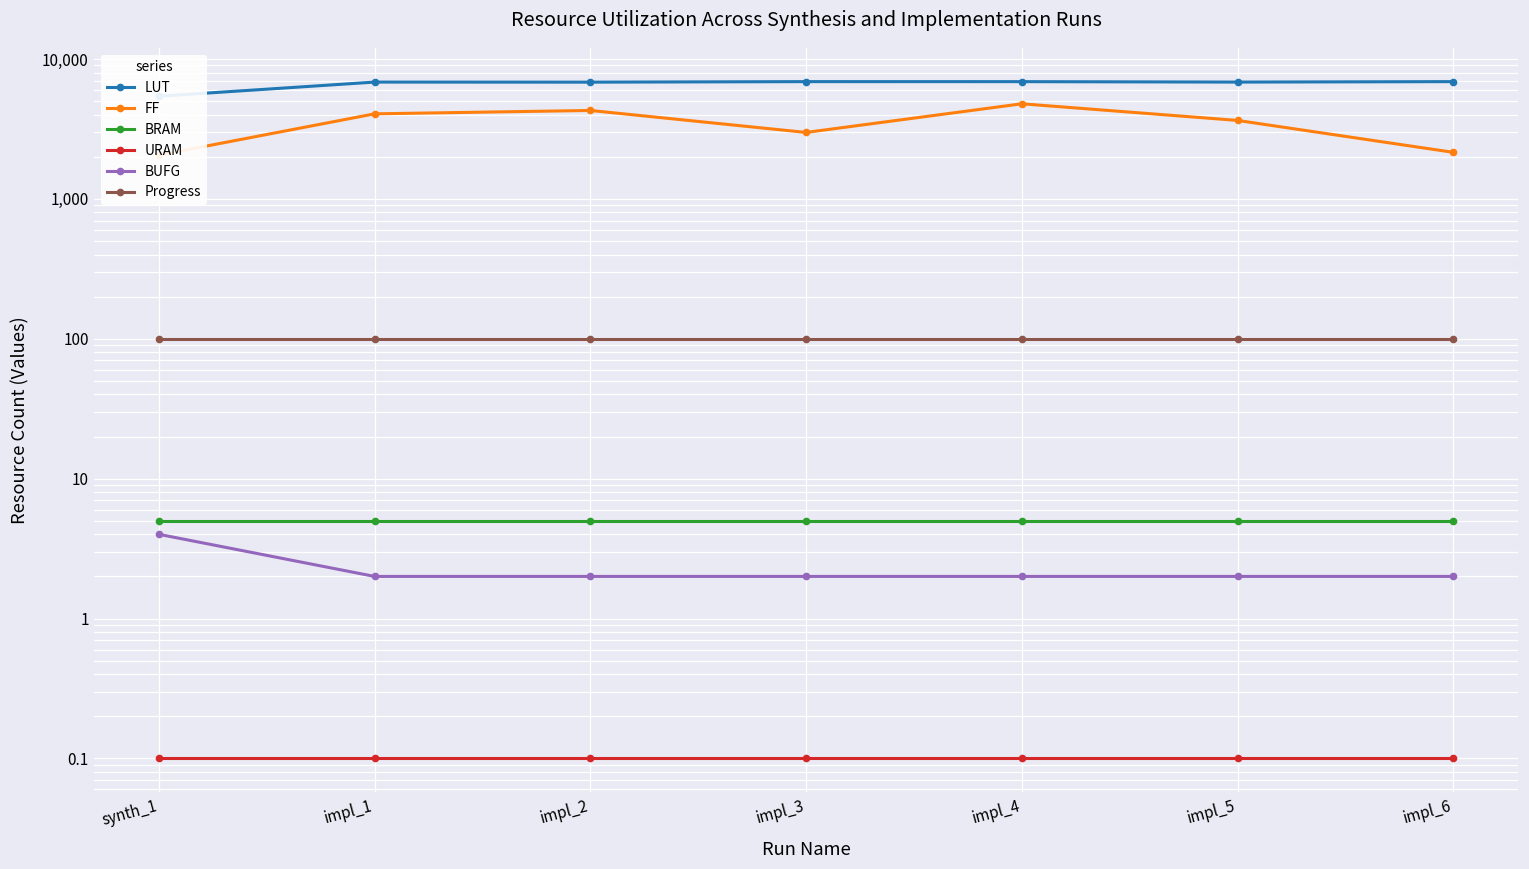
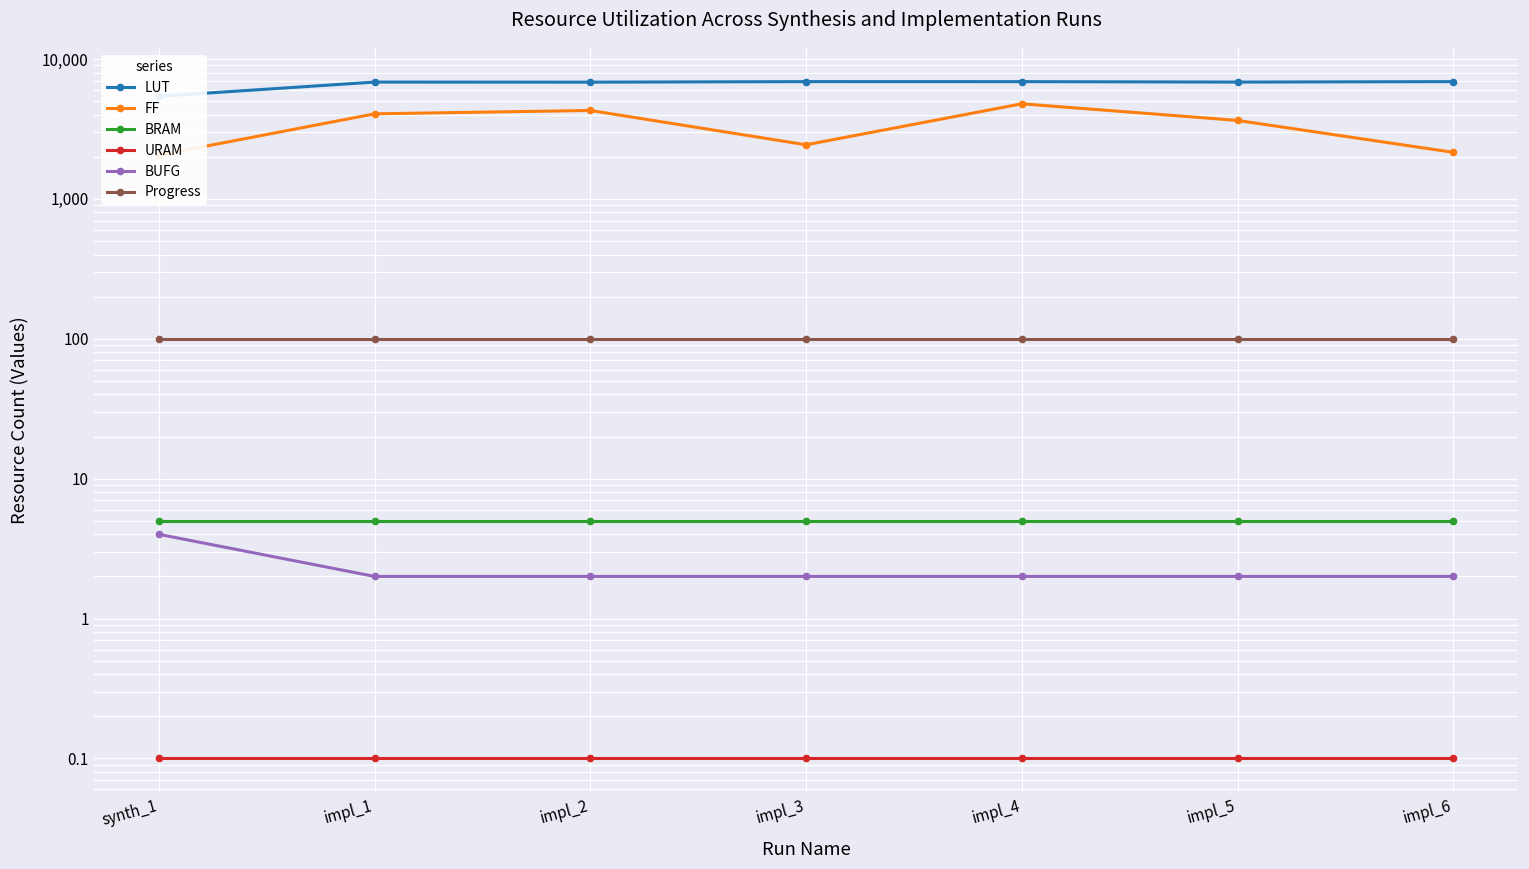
FF, impl_3: 3,000 -> 2,400
